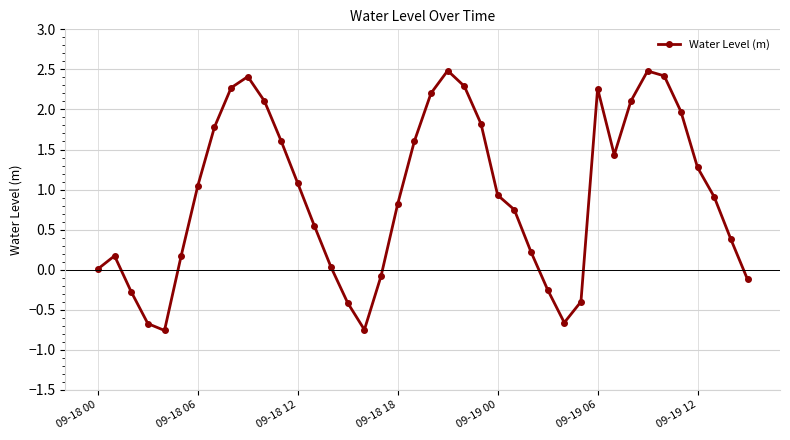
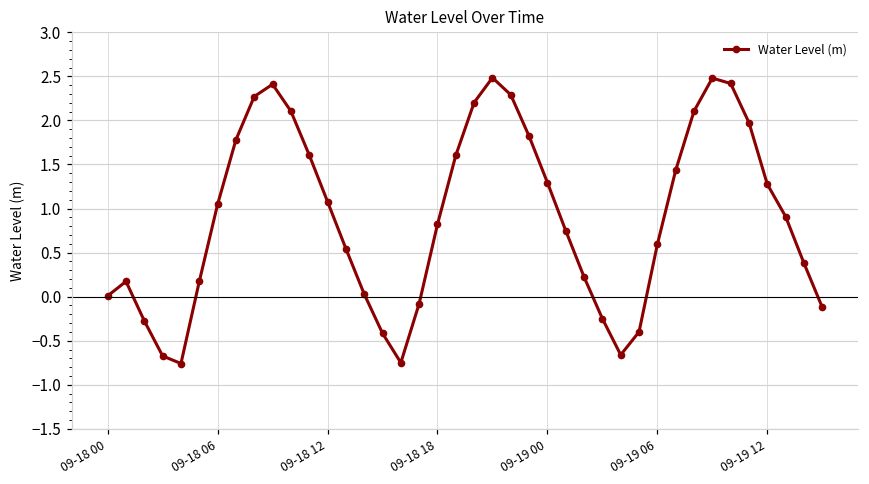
09-19 00: 0.9 -> 1.3
09-19 06: 2.3 -> 0.6
